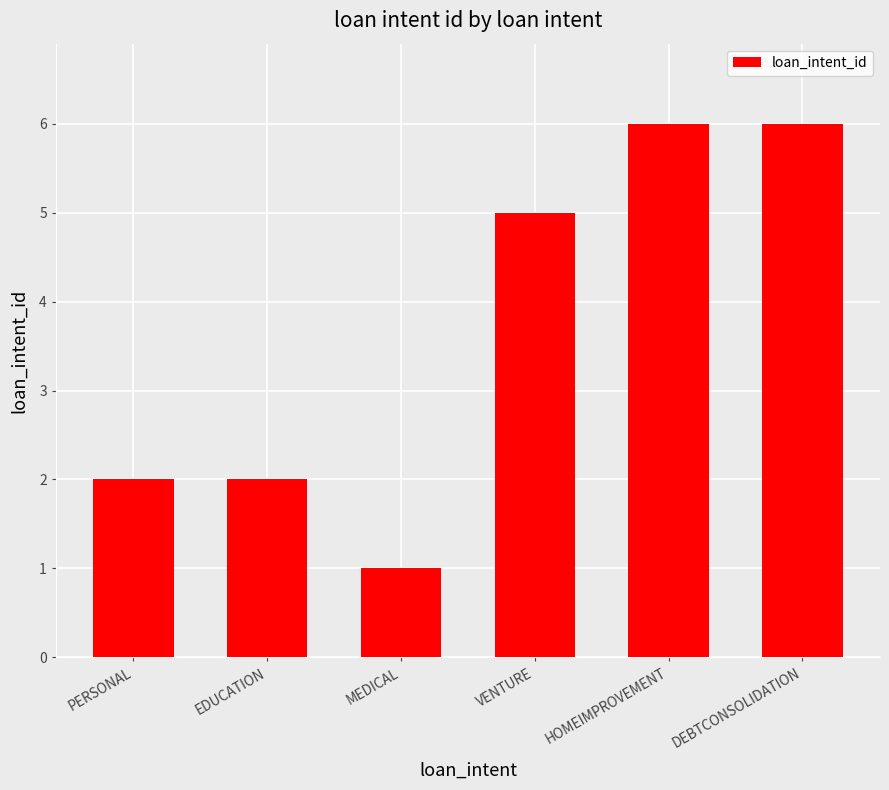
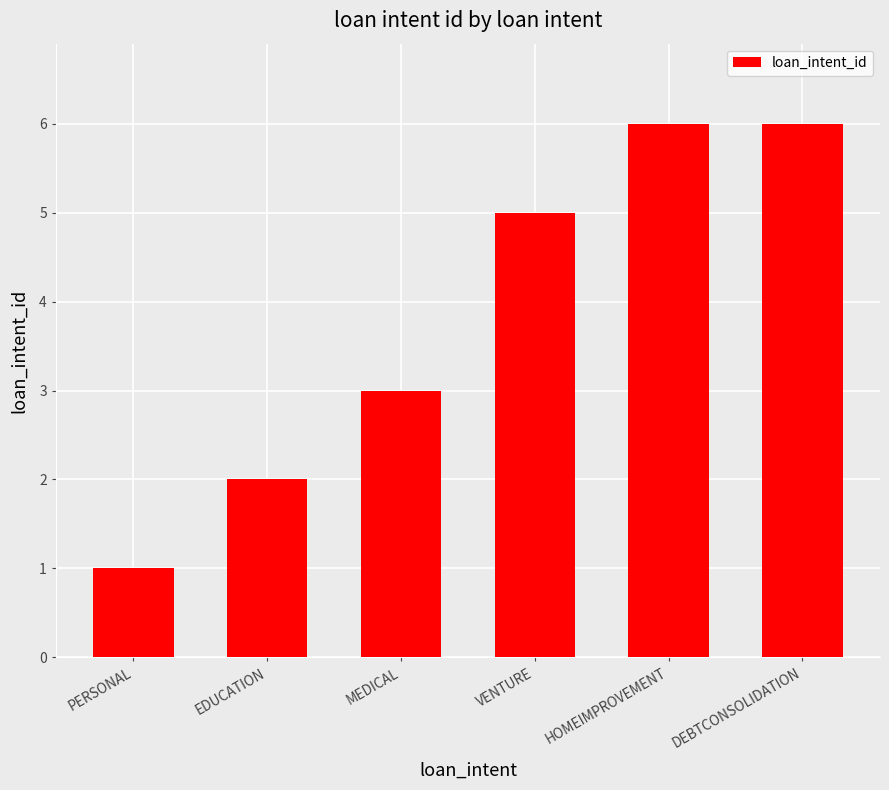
PERSONAL: 2 -> 1
MEDICAL: 1 -> 3
